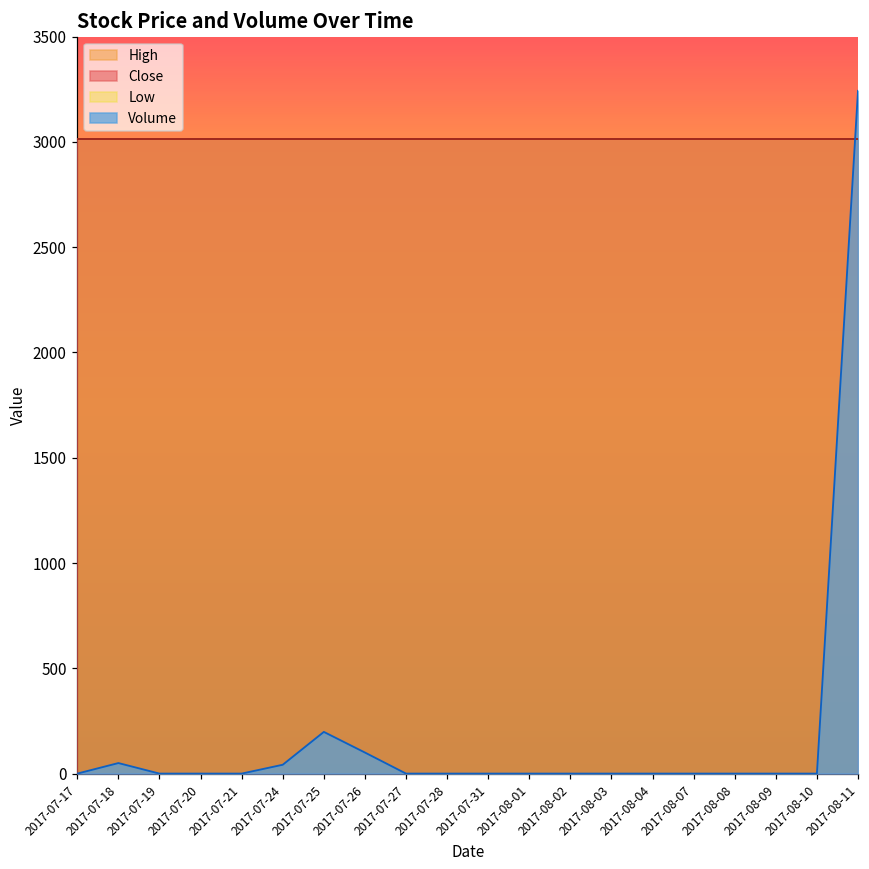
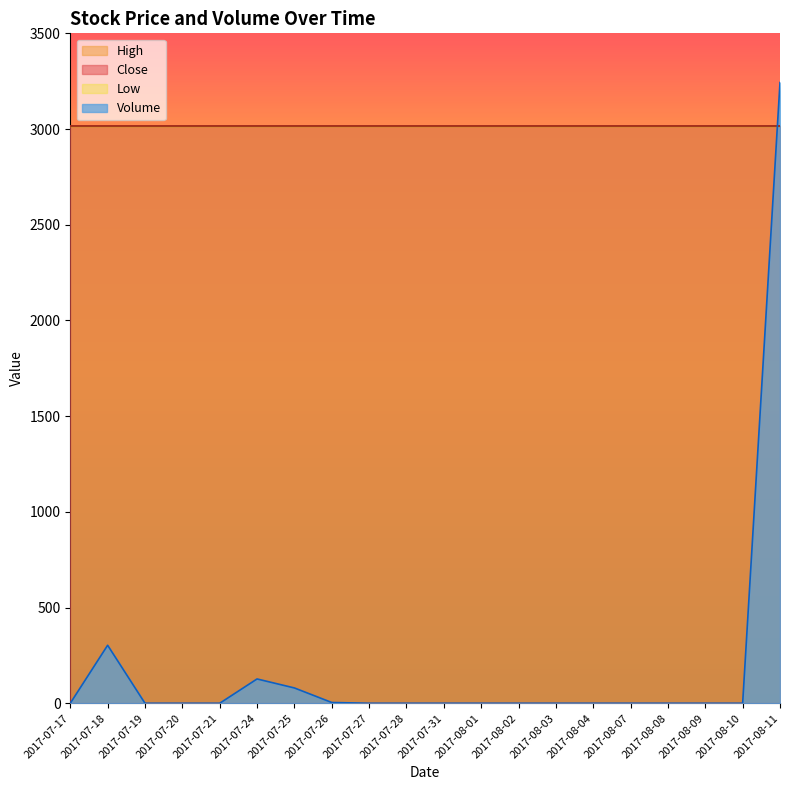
Volume, 2017-07-18: 50 -> 300
Volume, 2017-07-24: 40 -> 130
Volume, 2017-07-25: 200 -> 80
Volume, 2017-07-26: 100 -> 0
